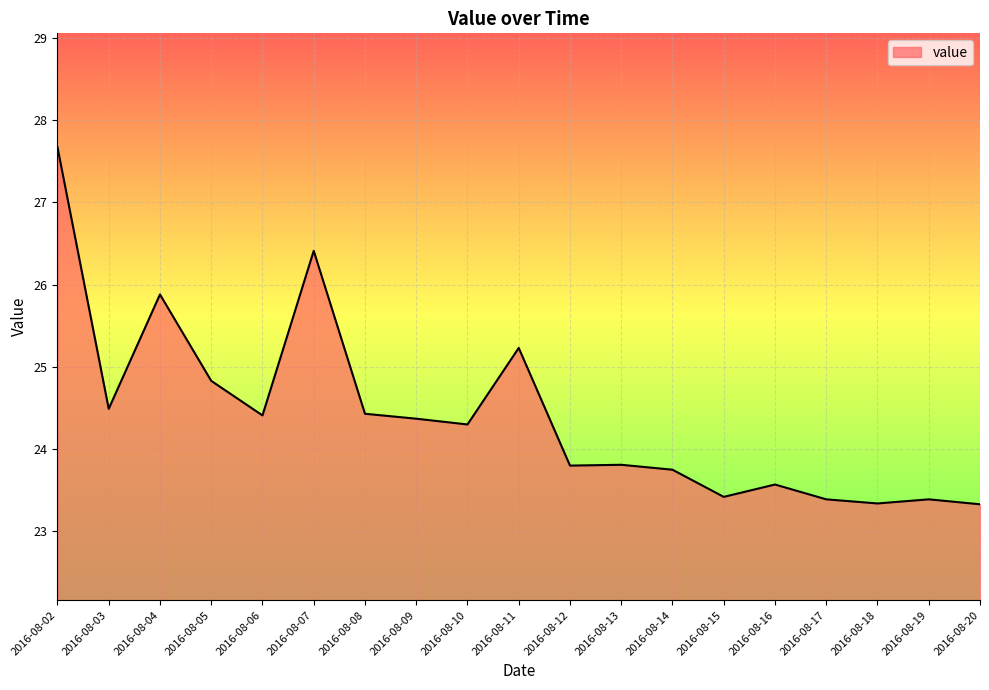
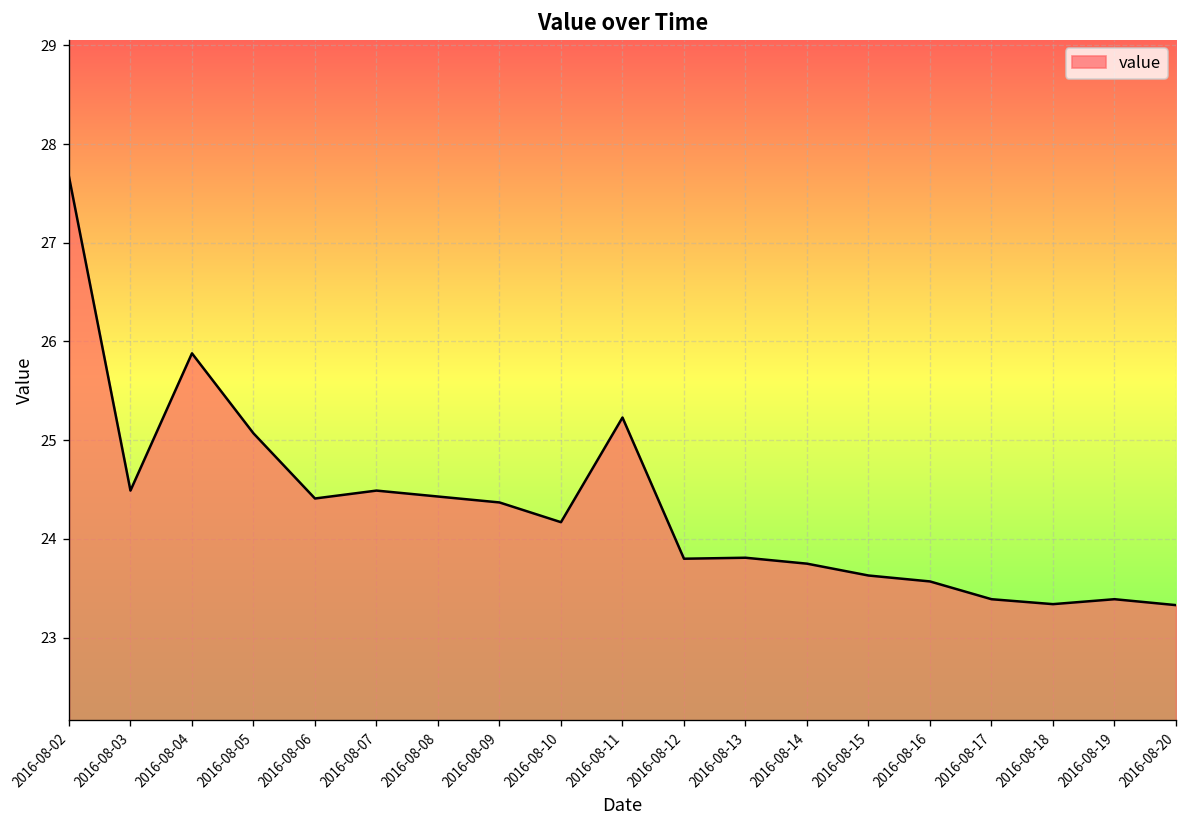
2016-08-05: 24.8 -> 25.1
2016-08-07: 26.4 -> 24.5
2016-08-10: 24.3 -> 24.2
2016-08-15: 23.4 -> 23.6
